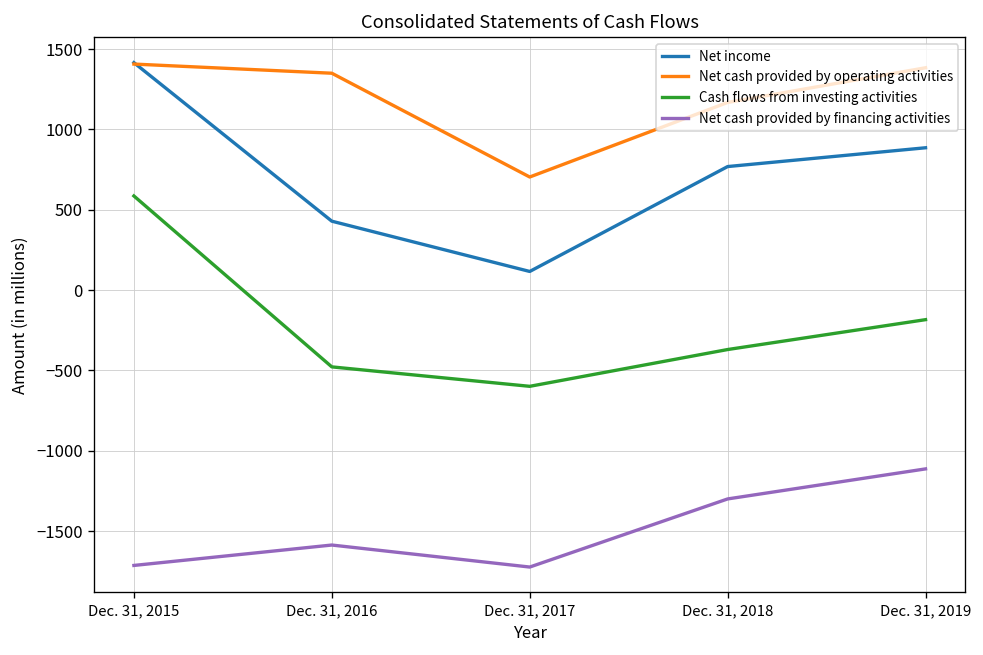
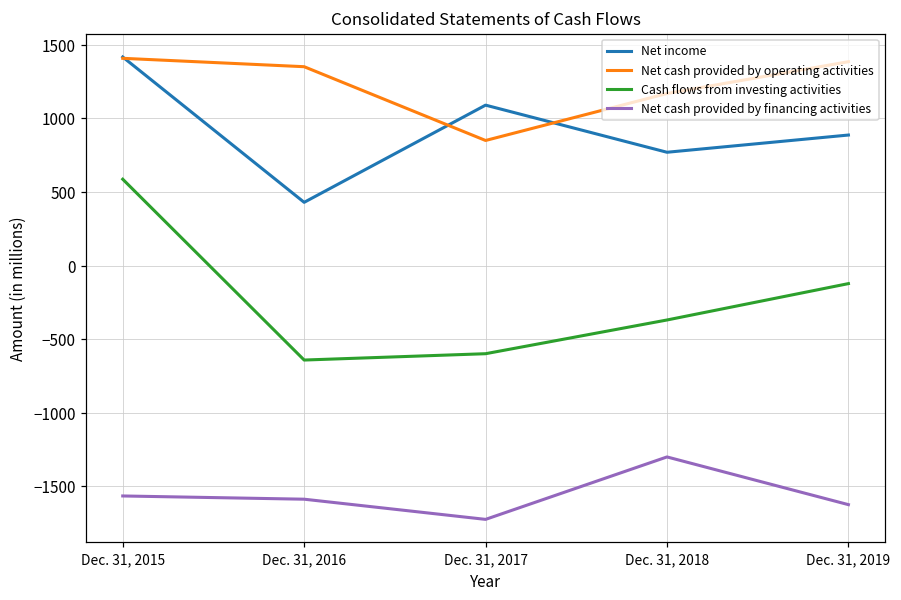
Net cash provided by financing activities, Dec. 31, 2015: -1710 -> -1570
Cash flows from investing activities, Dec. 31, 2016: -480 -> -640
Net income, Dec. 31, 2017: 120 -> 1090
Net cash provided by operating activities, Dec. 31, 2017: 700 -> 850
Cash flows from investing activities, Dec. 31, 2019: -180 -> -120
Net cash provided by financing activities, Dec. 31, 2019: -1110 -> -1620
